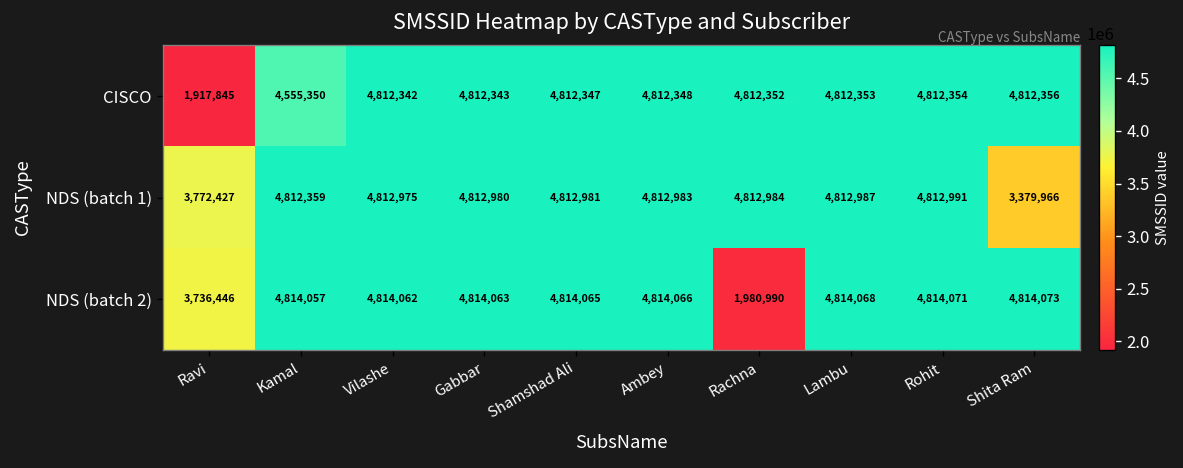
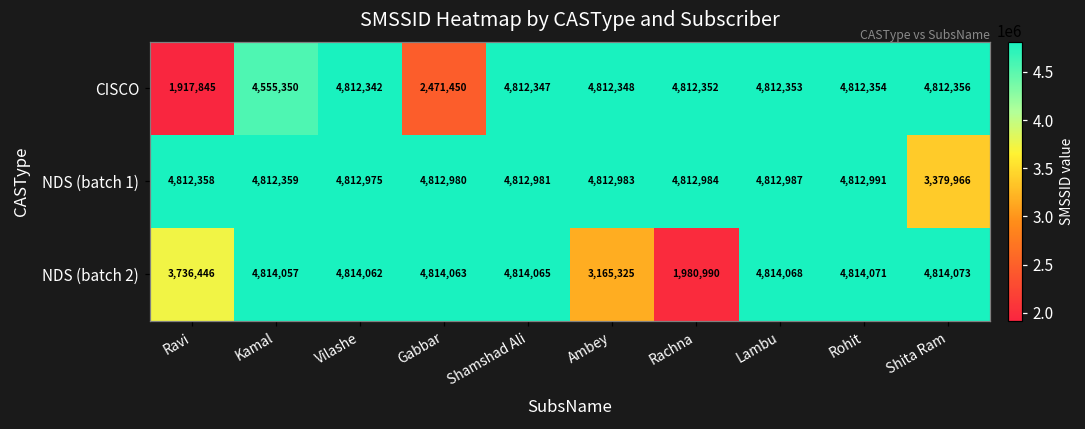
CISCO, Gabbar: 4,812,343 -> 2,471,450
NDS (batch 1), Ravi: 3,772,427 -> 4,812,358
NDS (batch 2), Ambey: 4,814,066 -> 3,165,325
